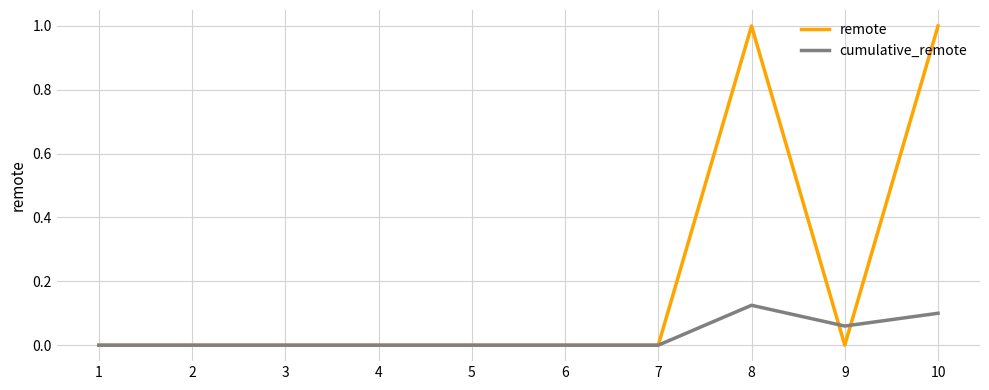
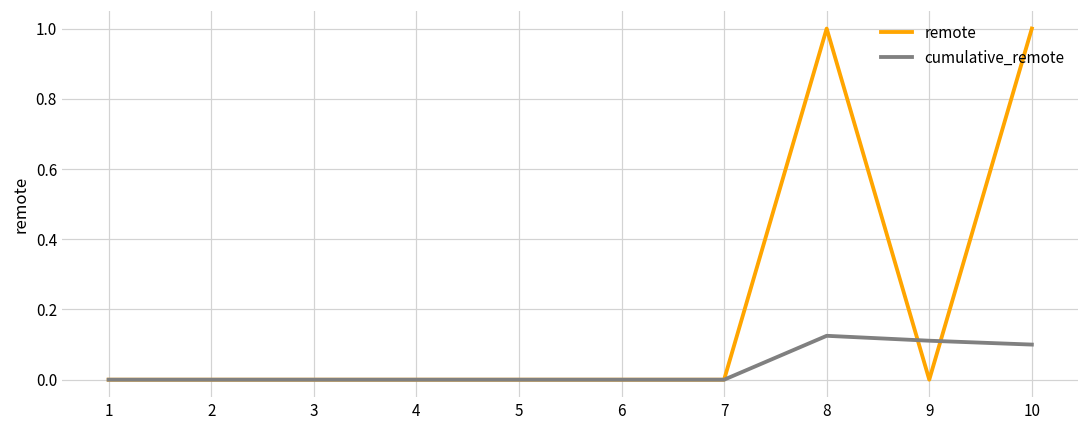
cumulative_remote, 9: 0.06 -> 0.11
